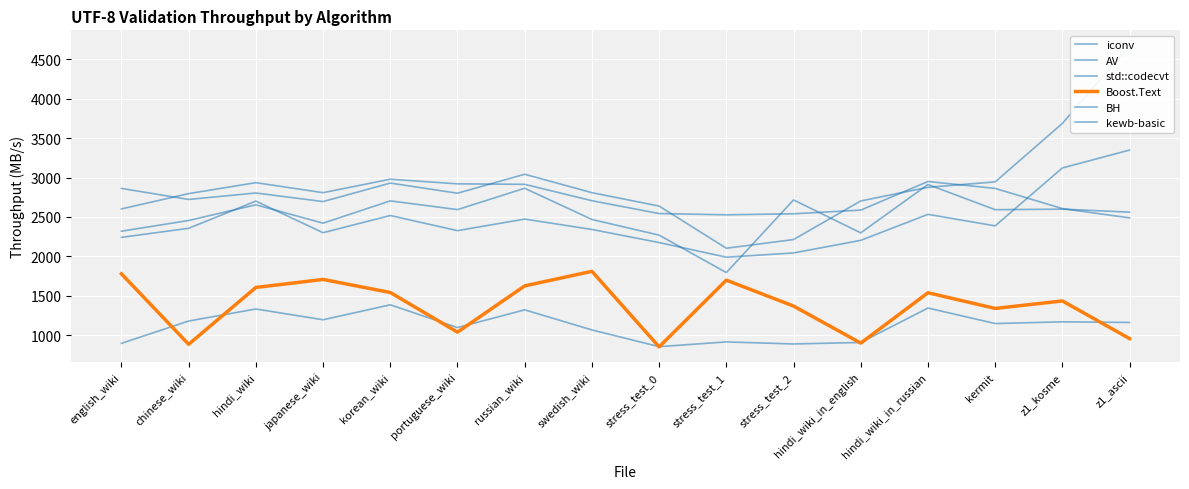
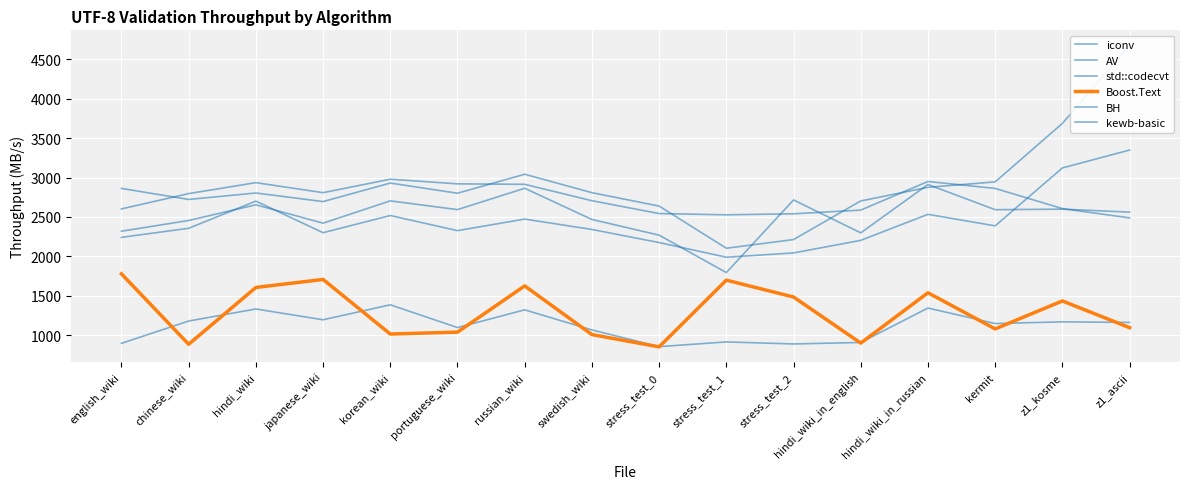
Boost.Text, korean_wiki: 1500 -> 1000
Boost.Text, swedish_wiki: 1800 -> 1000
Boost.Text, stress_test_2: 1400 -> 1500
Boost.Text, kermit: 1300 -> 1100
Boost.Text, z1_ascii: 1000 -> 1100
